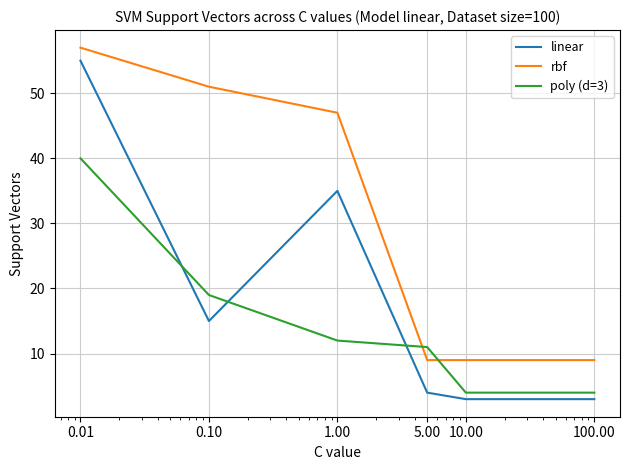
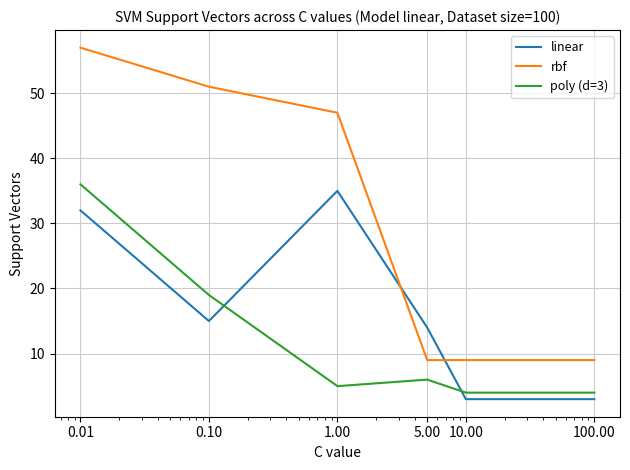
linear, 0.01: 55 -> 32
poly (d=3), 0.01: 40 -> 36
poly (d=3), 1.00: 12 -> 5
linear, 5.00: 4 -> 14
poly (d=3), 5.00: 11 -> 6
